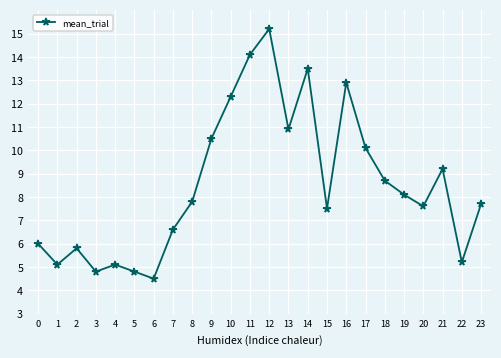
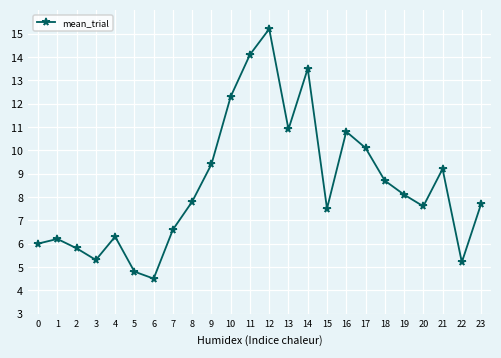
1: 5.1 -> 6.2
3: 4.8 -> 5.3
4: 5.1 -> 6.3
9: 10.5 -> 9.4
16: 12.9 -> 10.8
